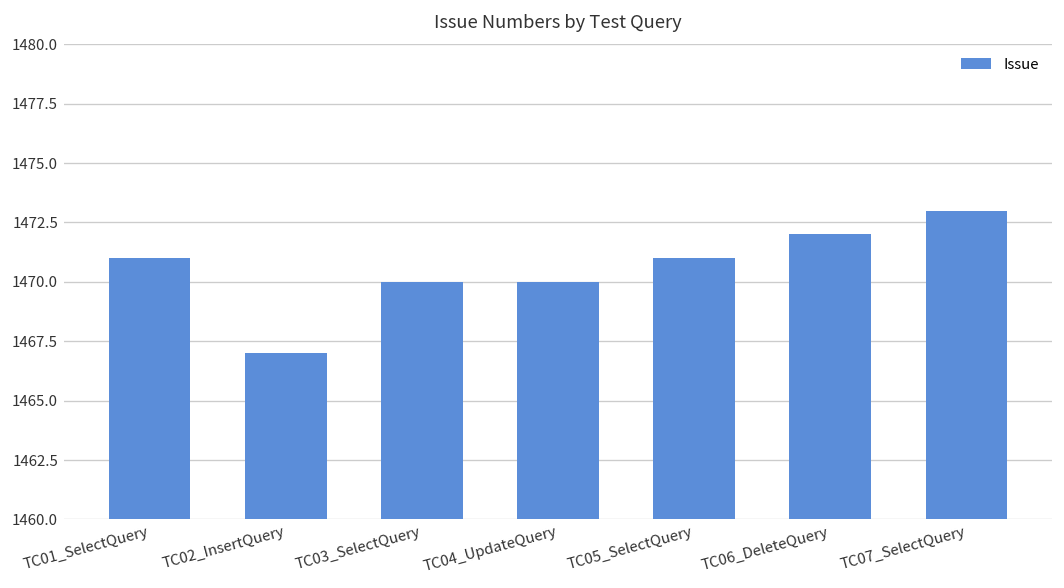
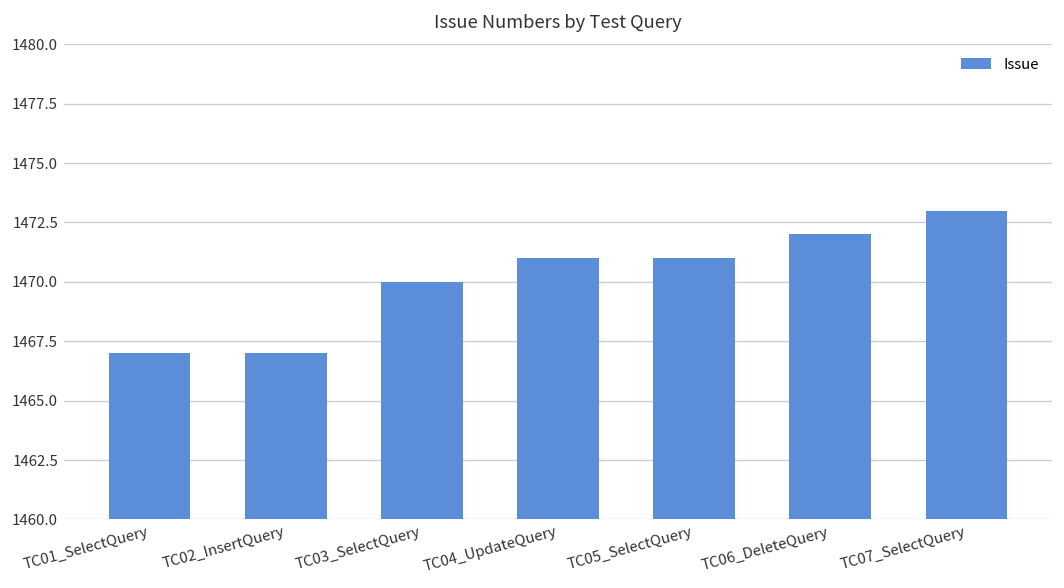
TC01_SelectQuery: 1471 -> 1467
TC04_UpdateQuery: 1470 -> 1471
